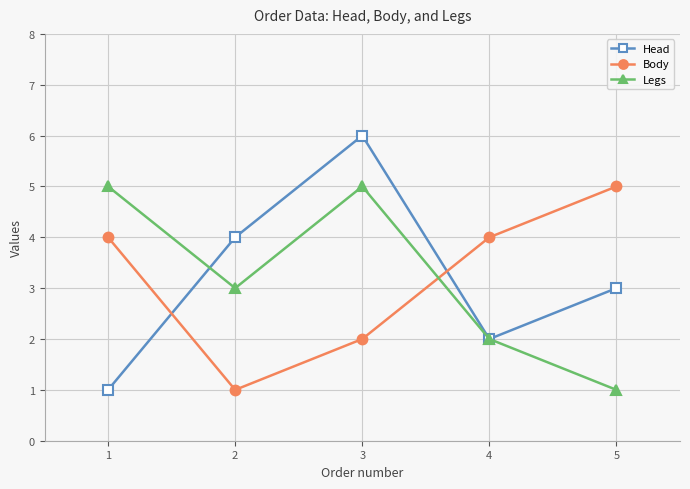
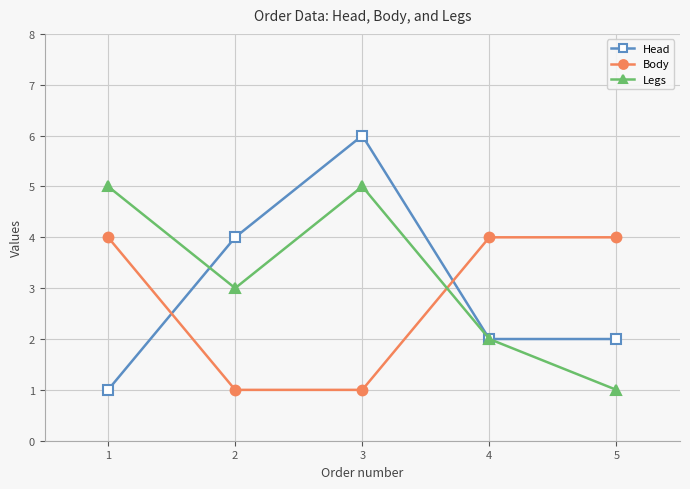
Body, 3: 2 -> 1
Head, 5: 3 -> 2
Body, 5: 5 -> 4
